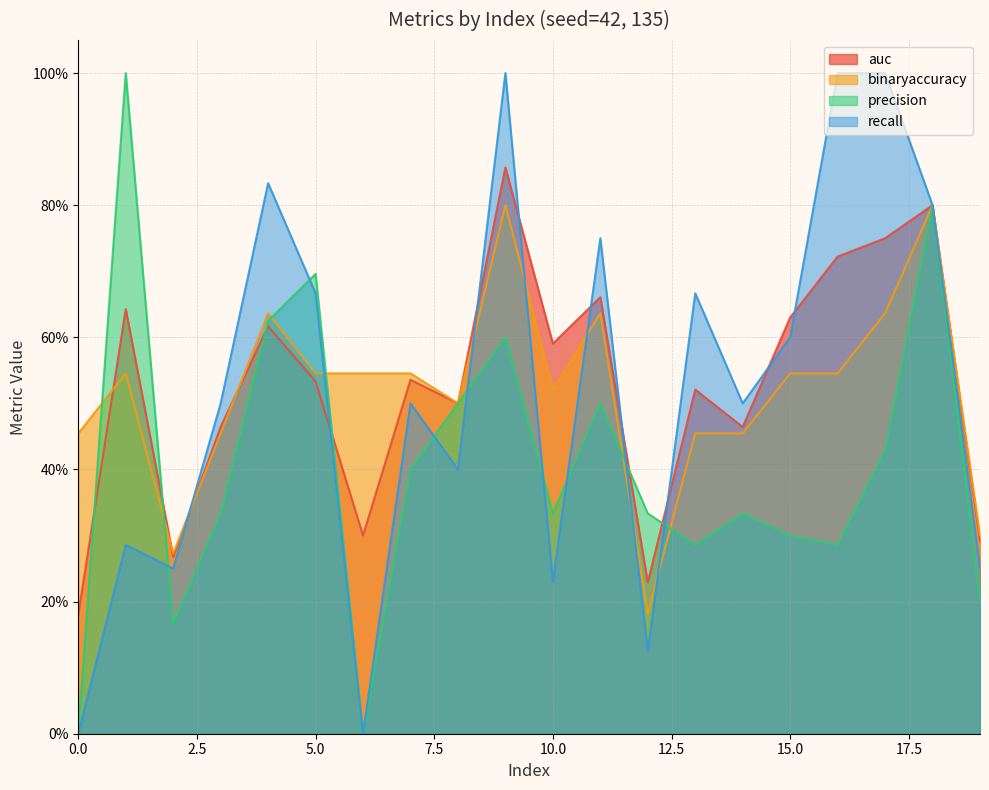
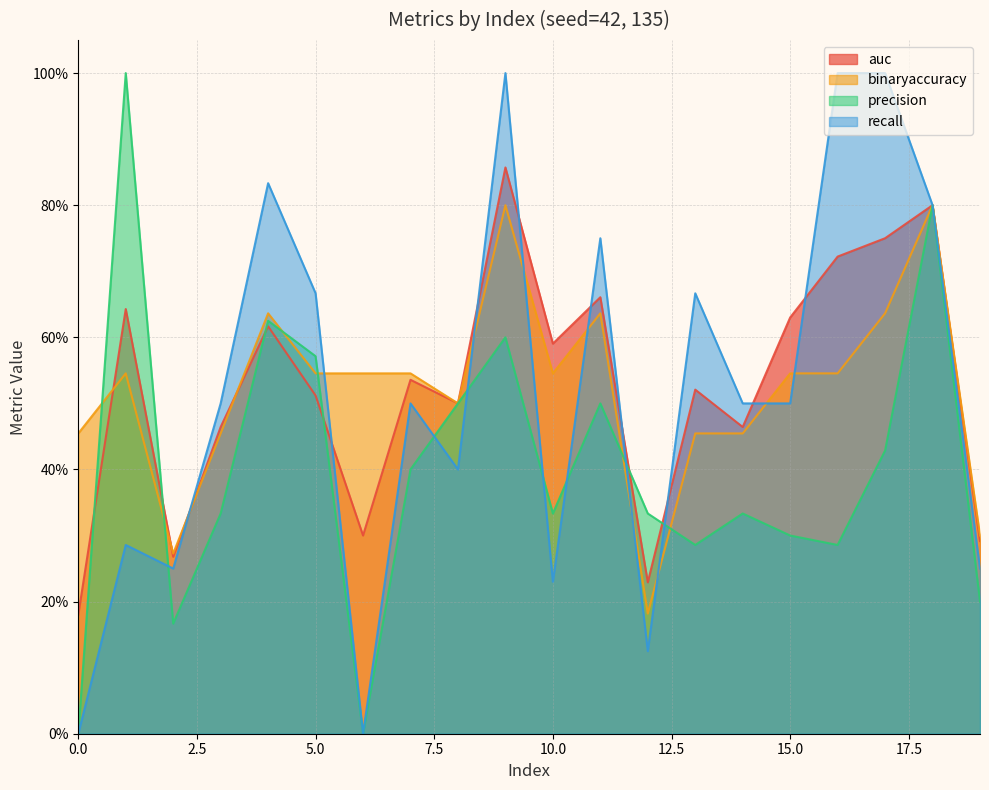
auc, 5.0: 53% -> 51%
precision, 5.0: 70% -> 57%
binaryaccuracy, 10.0: 52% -> 55%
recall, 15.0: 60% -> 50%
